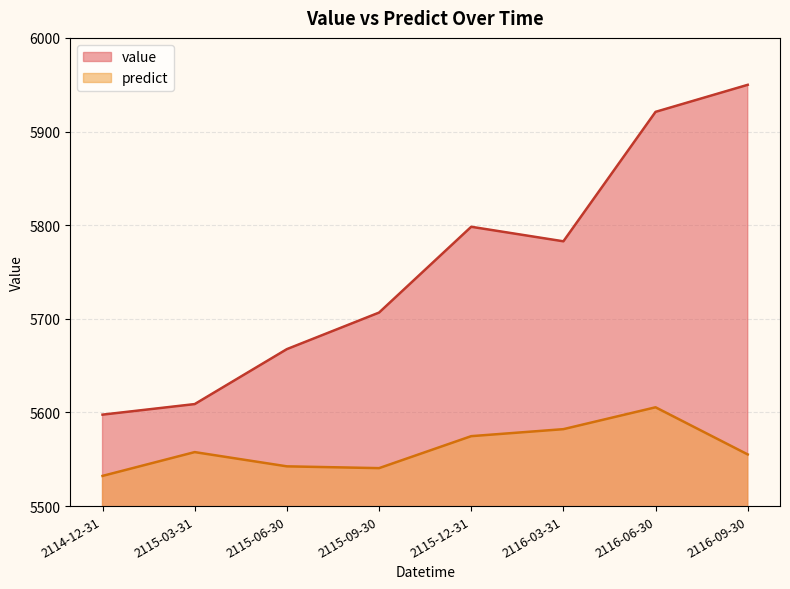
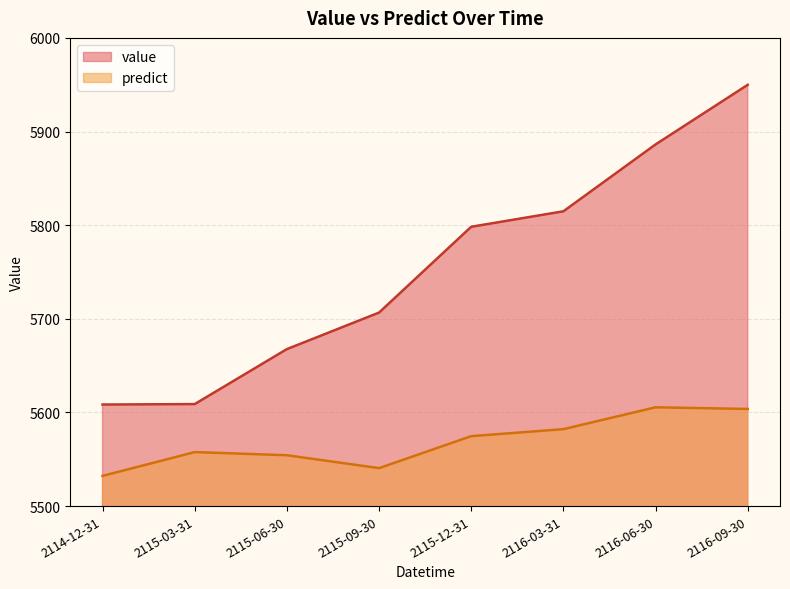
value, 2114-12-31: 5600 -> 5610
predict, 2115-06-30: 5540 -> 5550
value, 2116-03-31: 5780 -> 5810
value, 2116-06-30: 5920 -> 5890
predict, 2116-09-30: 5560 -> 5600
